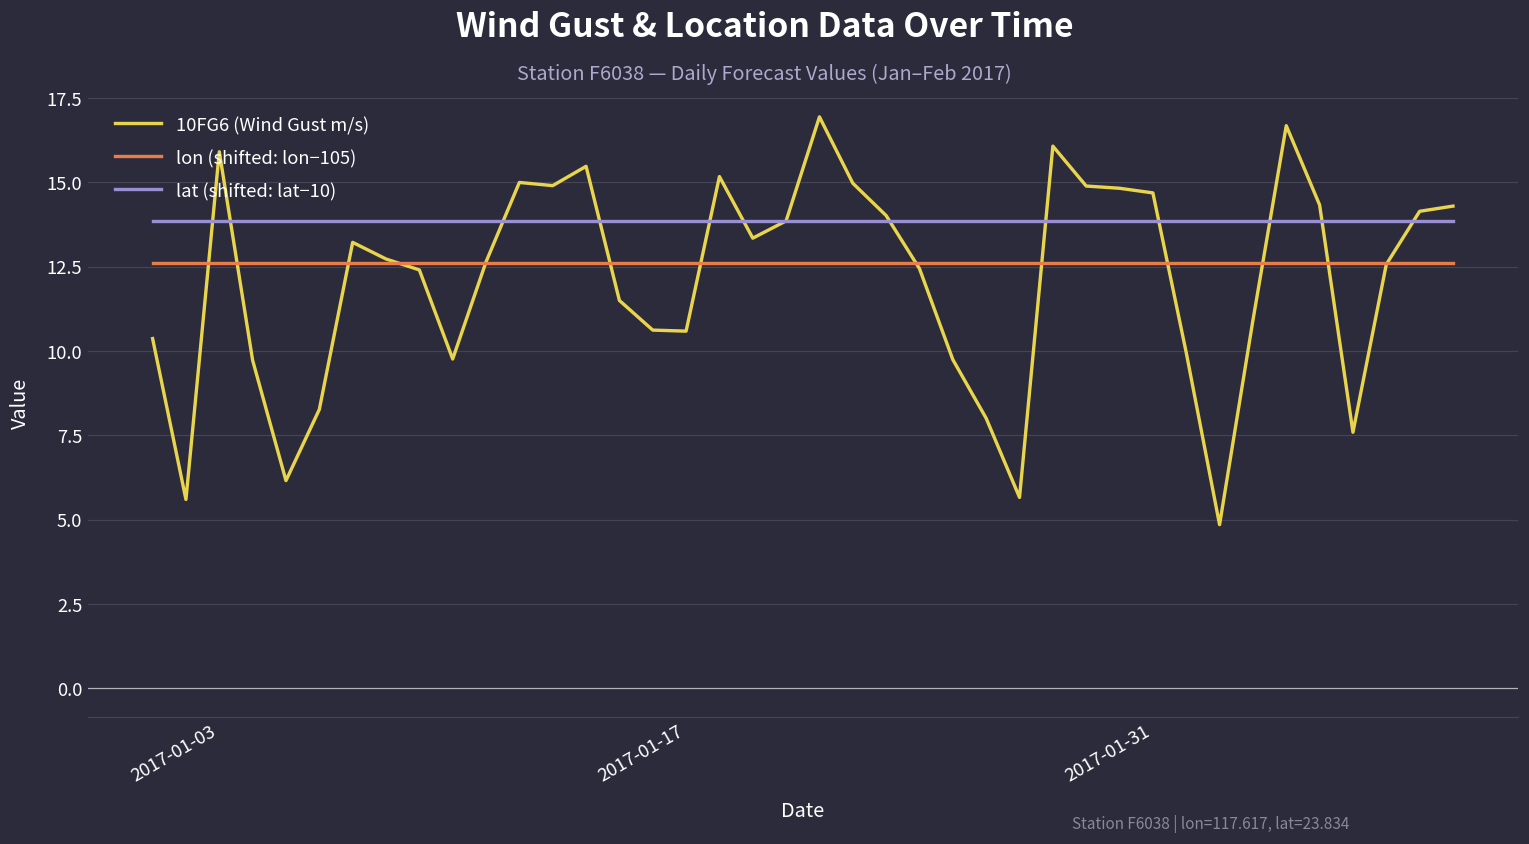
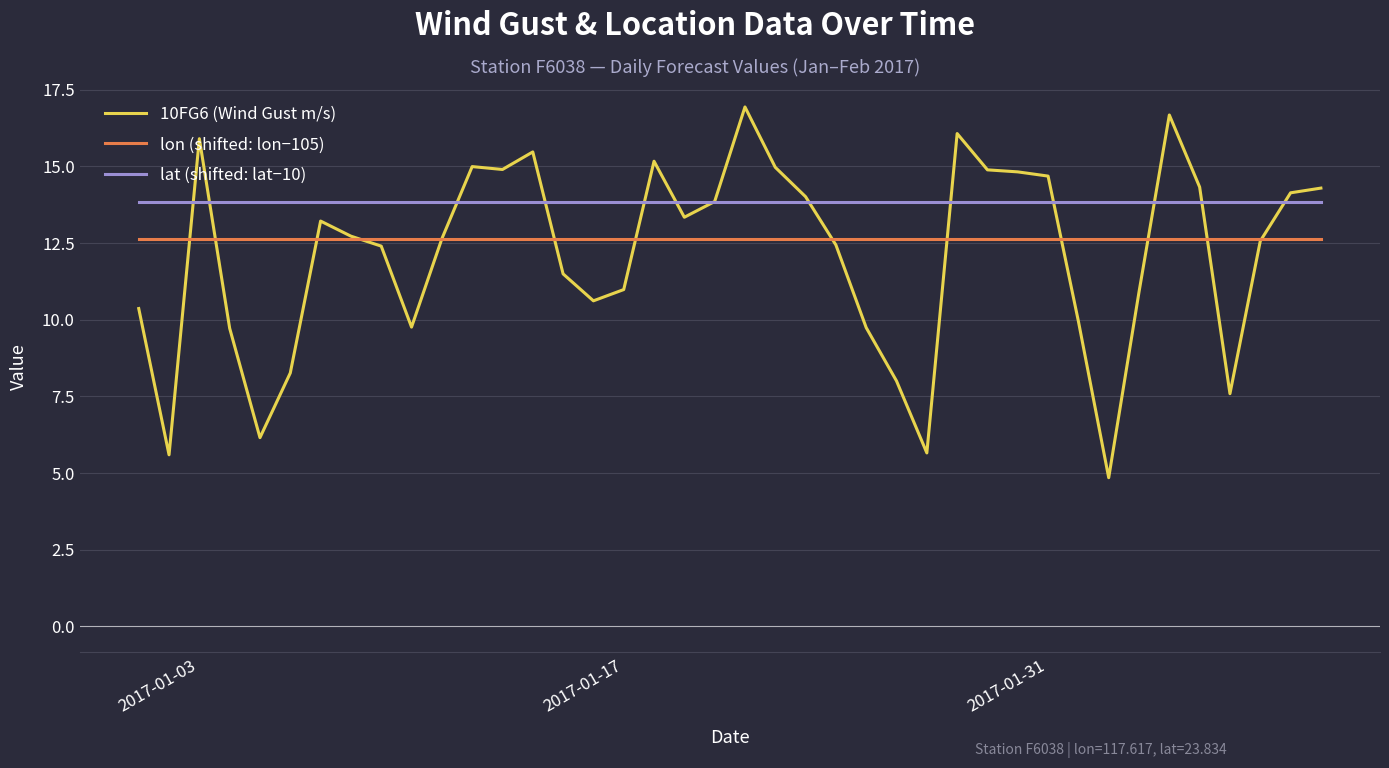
10FG6 (Wind Gust m/s), 2017-01-17: 10.6 -> 11.0
